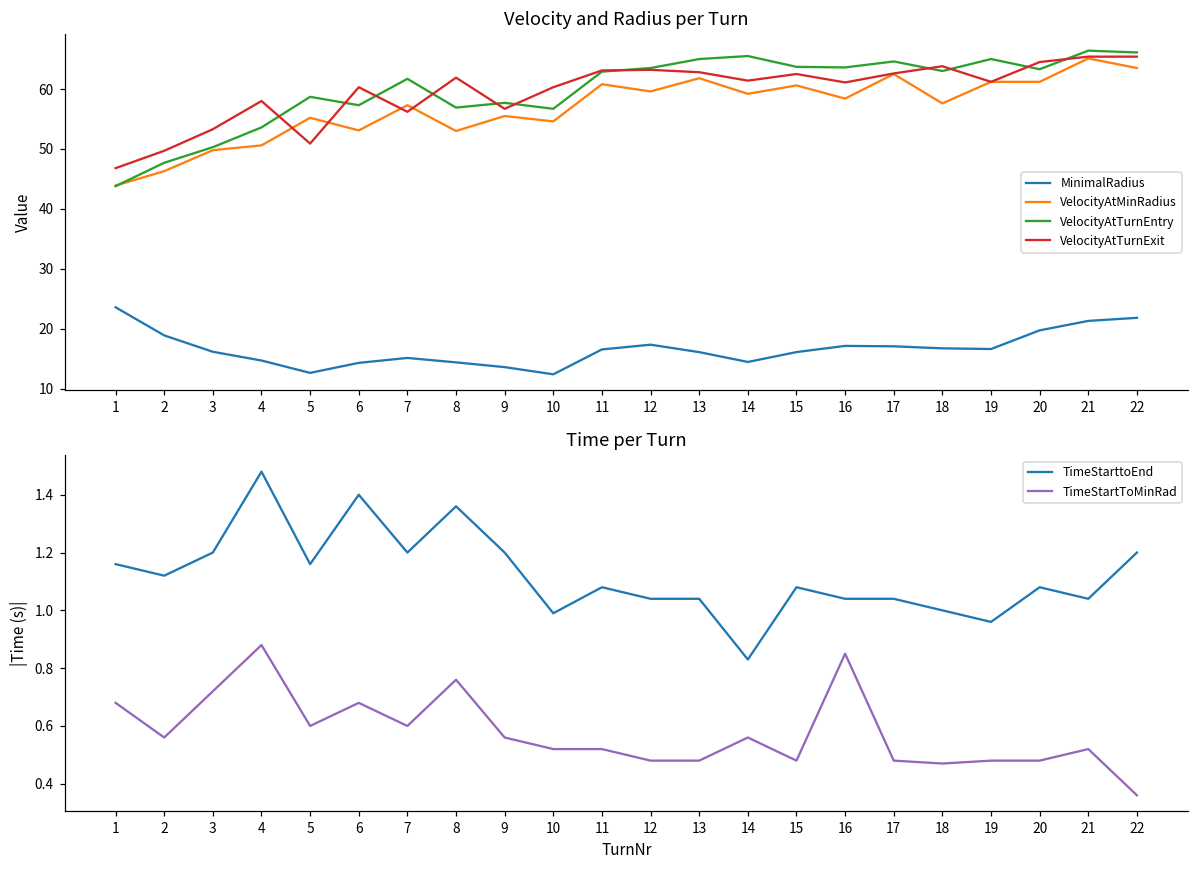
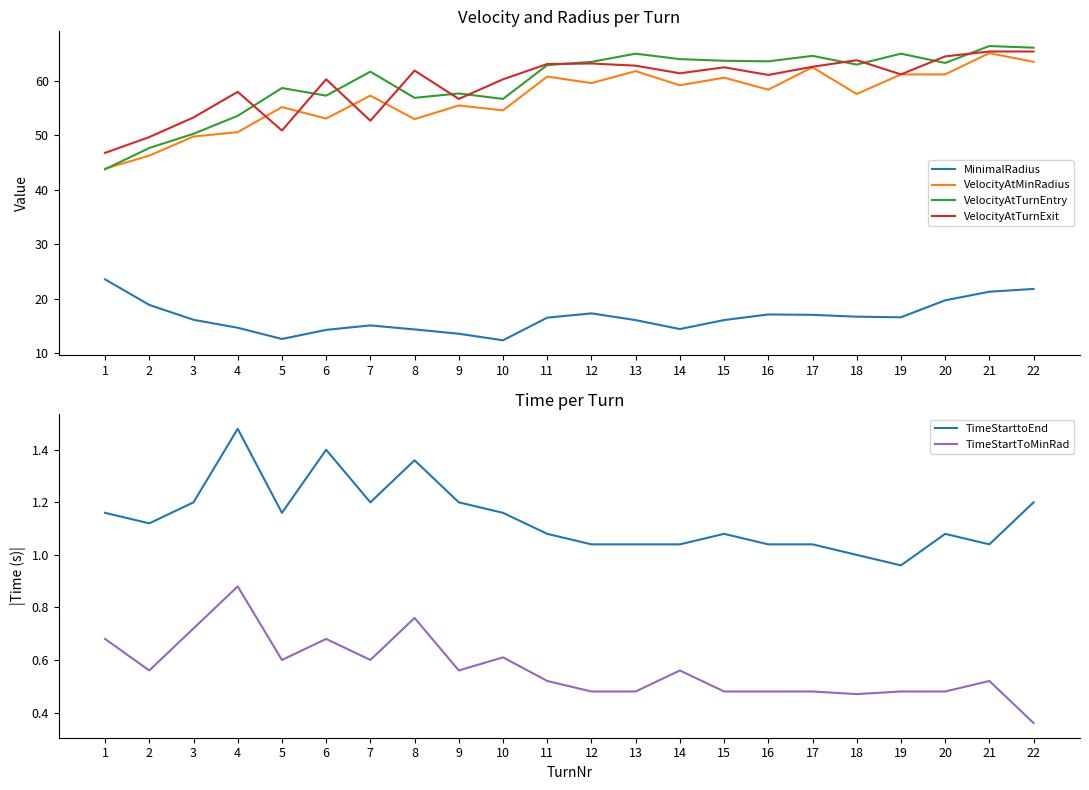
Velocity and Radius per Turn, VelocityAtTurnExit, 7: 56 -> 53
Velocity and Radius per Turn, VelocityAtTurnEntry, 14: 66 -> 64
Time per Turn, TimeStarttoEnd, 10: 0.99 -> 1.16
Time per Turn, TimeStartToMinRad, 10: 0.52 -> 0.61
Time per Turn, TimeStarttoEnd, 14: 0.83 -> 1.04
Time per Turn, TimeStartToMinRad, 16: 0.85 -> 0.48
